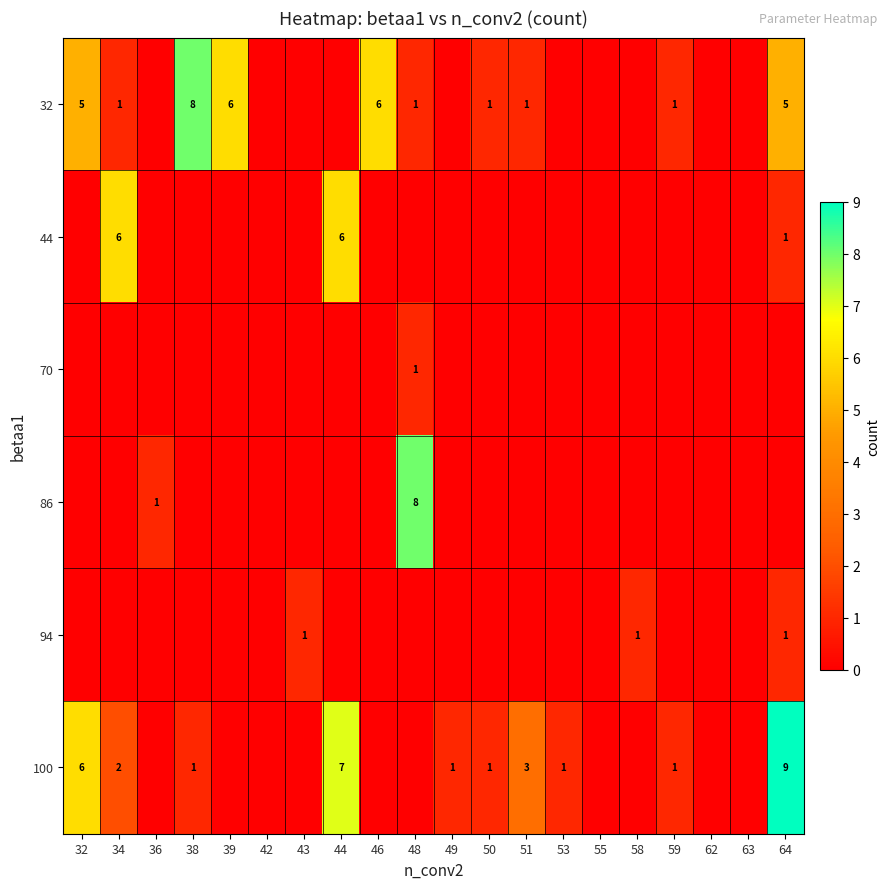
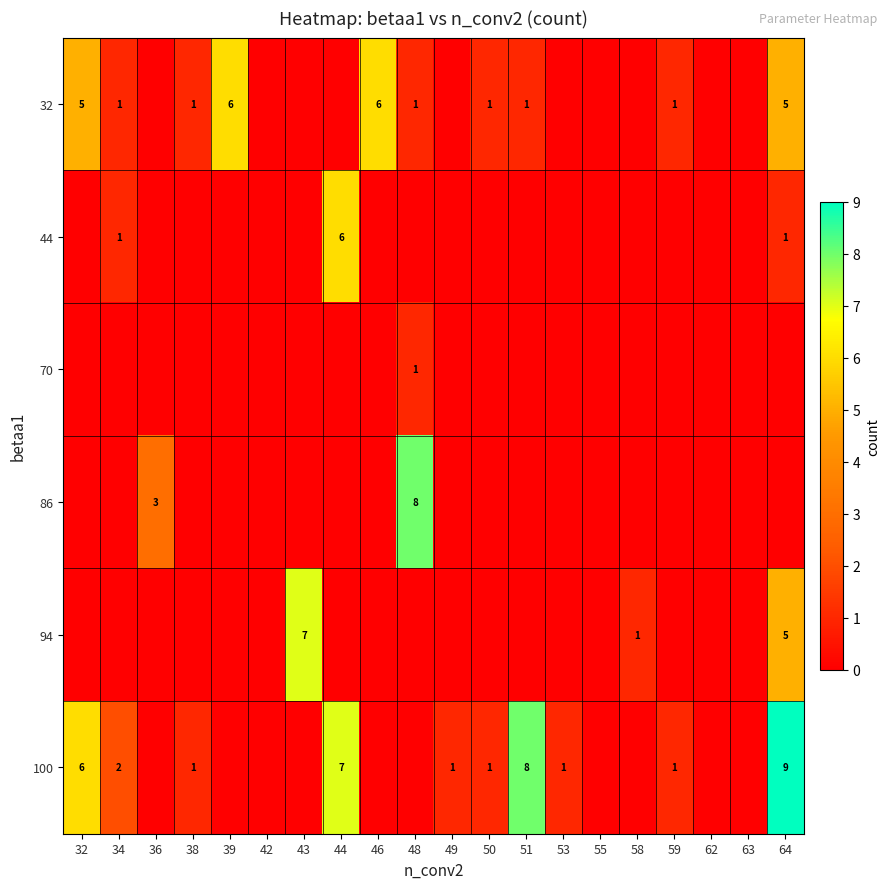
32, 38: 8 -> 1
44, 34: 6 -> 1
86, 36: 1 -> 3
94, 43: 1 -> 7
94, 64: 1 -> 5
100, 51: 3 -> 8
